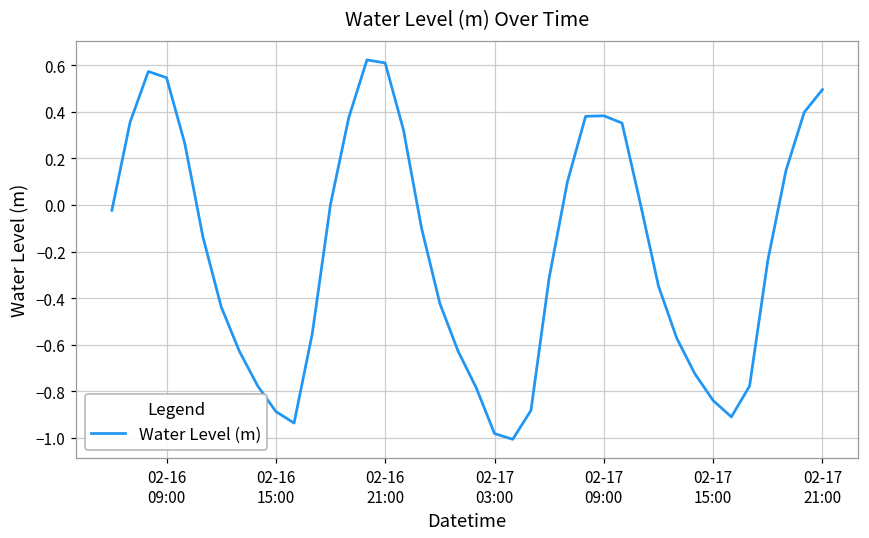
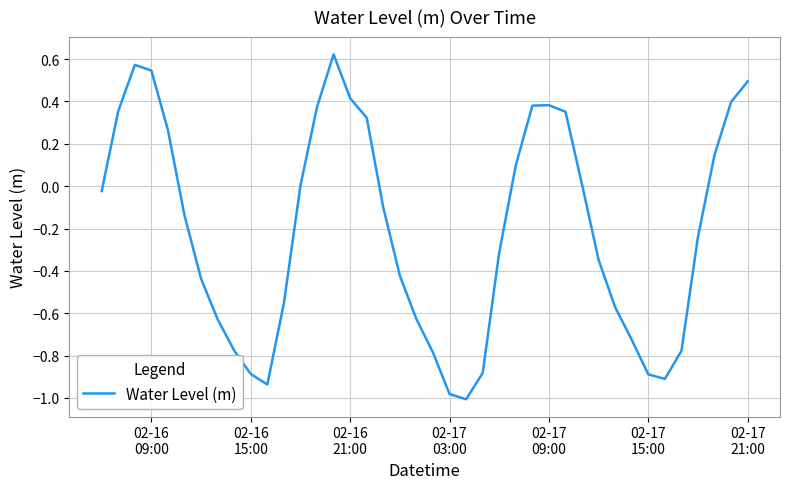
02-16 21:00: 0.61 -> 0.42
02-17 15:00: -0.84 -> -0.89
